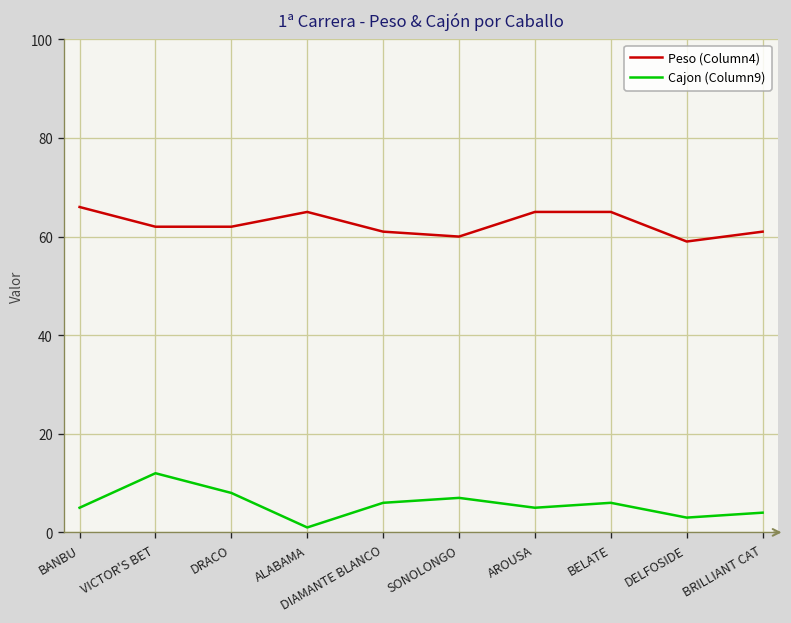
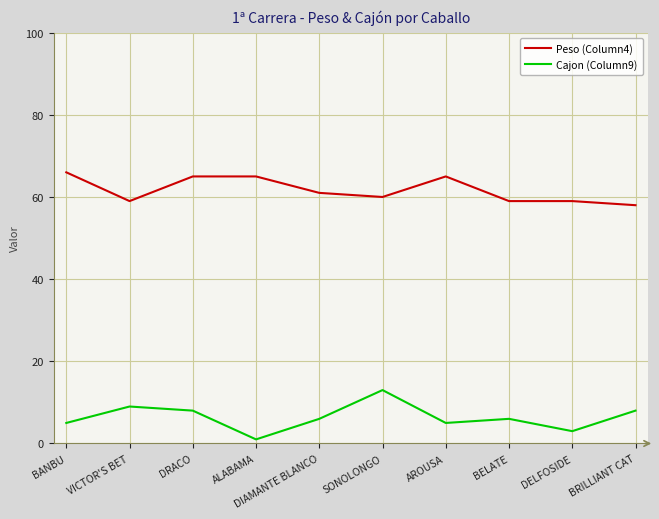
Peso (Column4), VICTOR'S BET: 62 -> 59
Cajon (Column9), VICTOR'S BET: 12 -> 9
Peso (Column4), DRACO: 62 -> 65
Cajon (Column9), SONOLONGO: 7 -> 13
Peso (Column4), BELATE: 65 -> 59
Peso (Column4), BRILLIANT CAT: 61 -> 58
Cajon (Column9), BRILLIANT CAT: 4 -> 8
